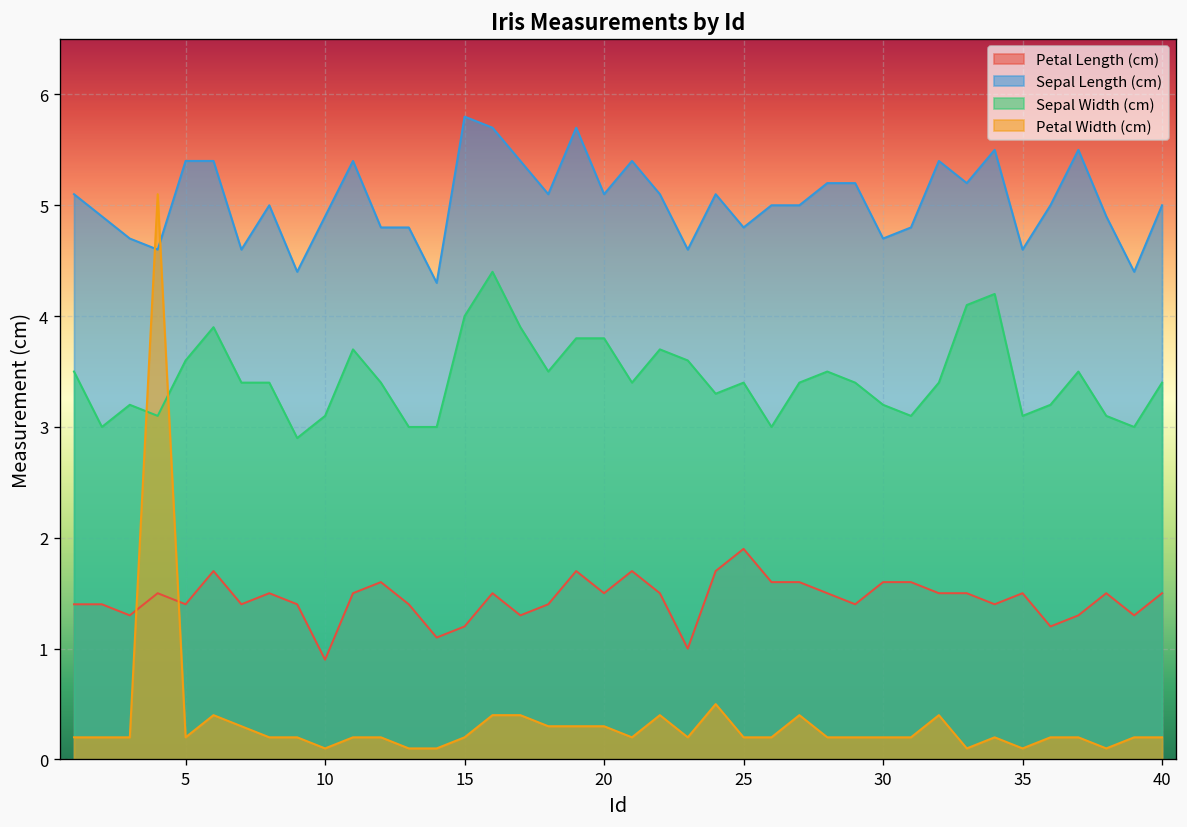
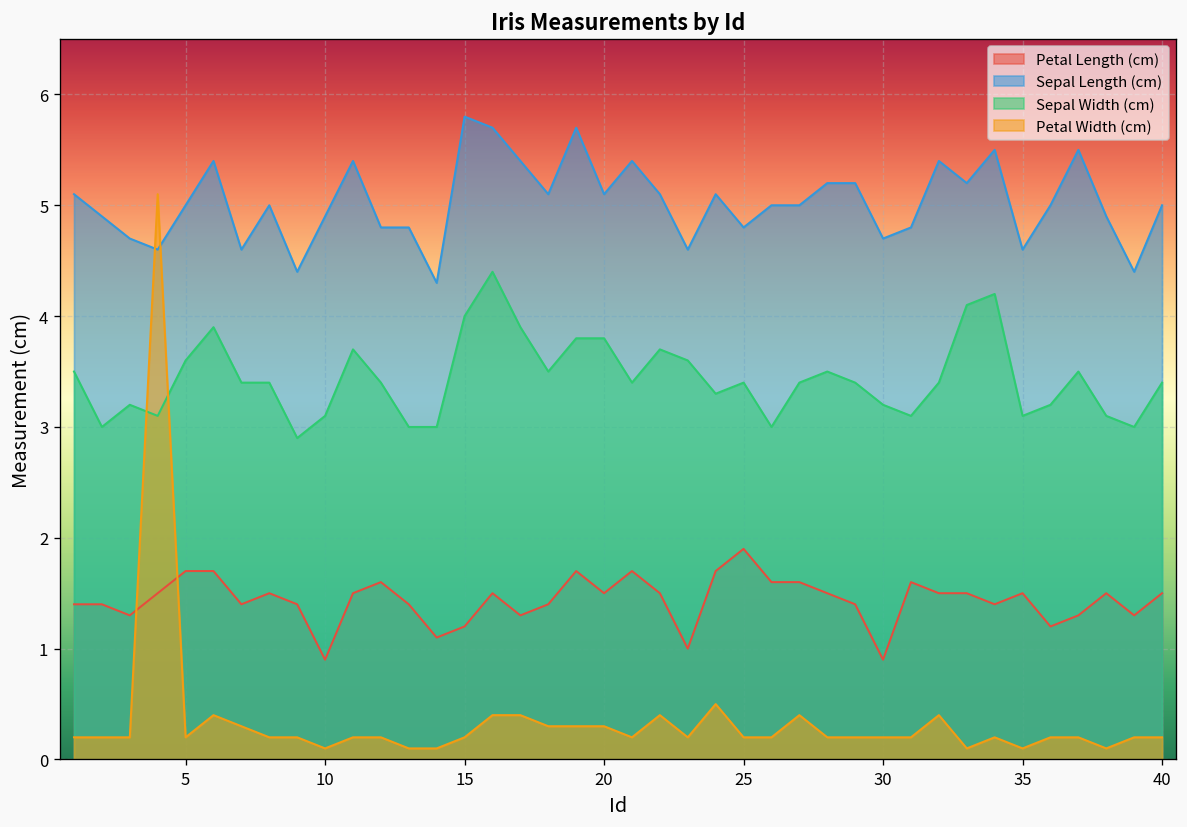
Petal Length (cm), 5: 1.4 -> 1.7
Sepal Length (cm), 5: 5.4 -> 5.0
Petal Length (cm), 30: 1.6 -> 0.9
